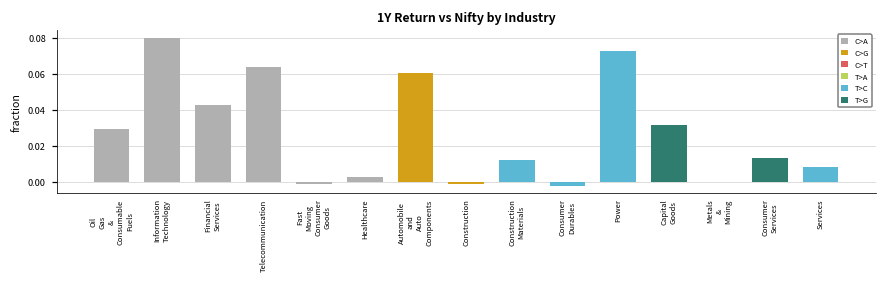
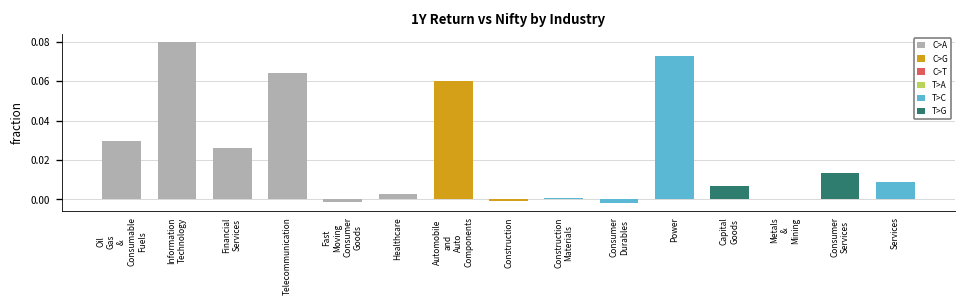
Financial Services: 0.043 -> 0.026
Construction Materials: 0.012 -> 0.001
Capital Goods: 0.032 -> 0.007
